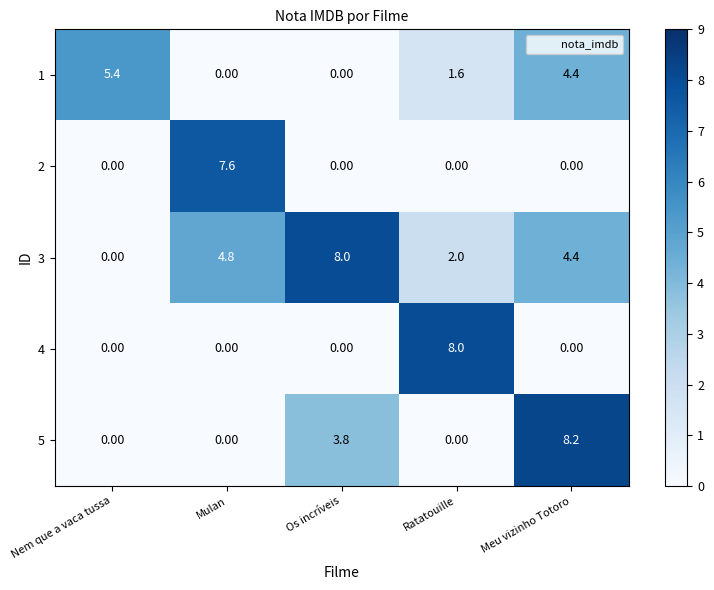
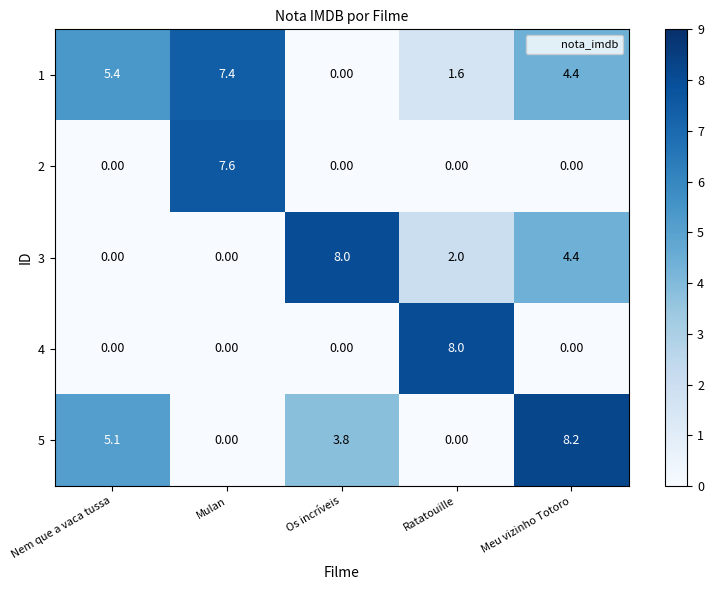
1, Mulan: 0.00 -> 7.4
3, Mulan: 4.8 -> 0.00
5, Nem que a vaca tussa: 0.00 -> 5.1
